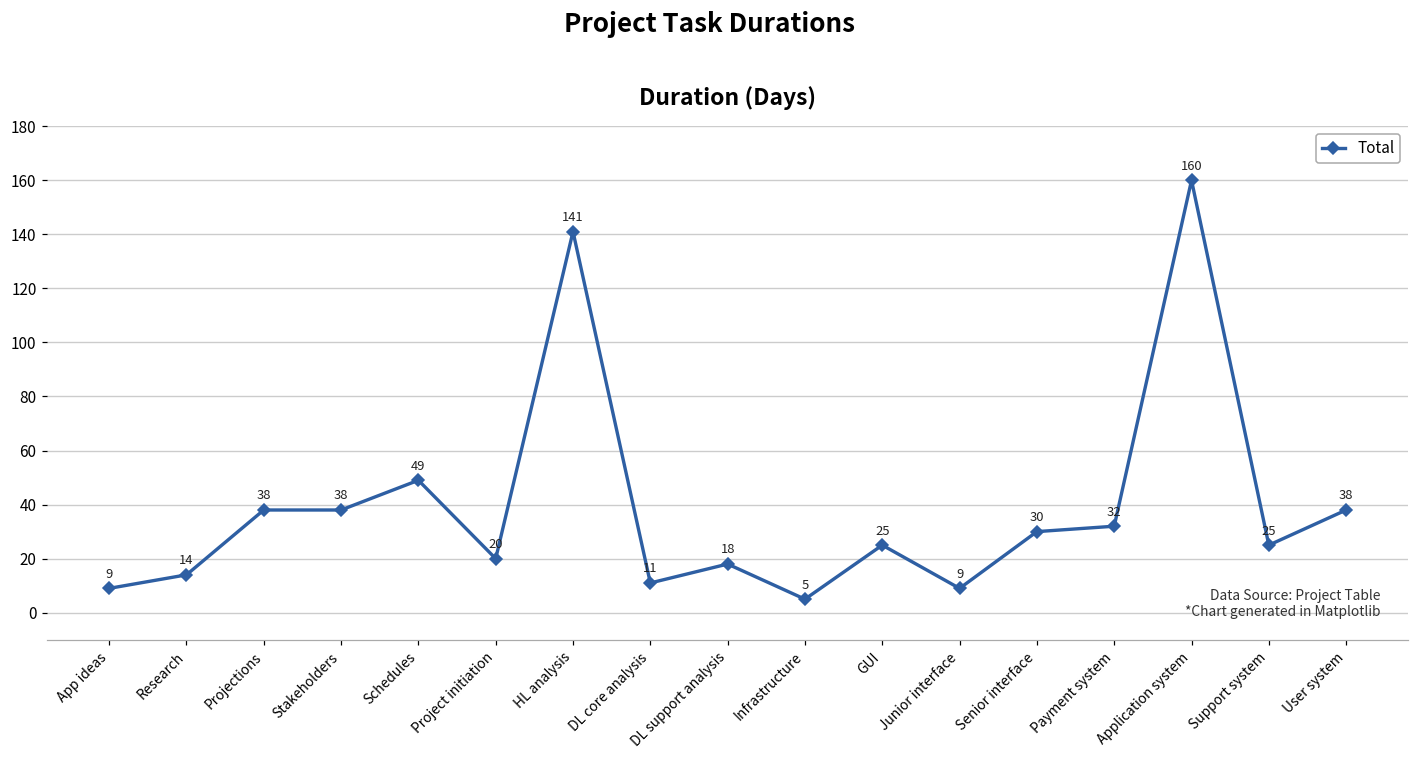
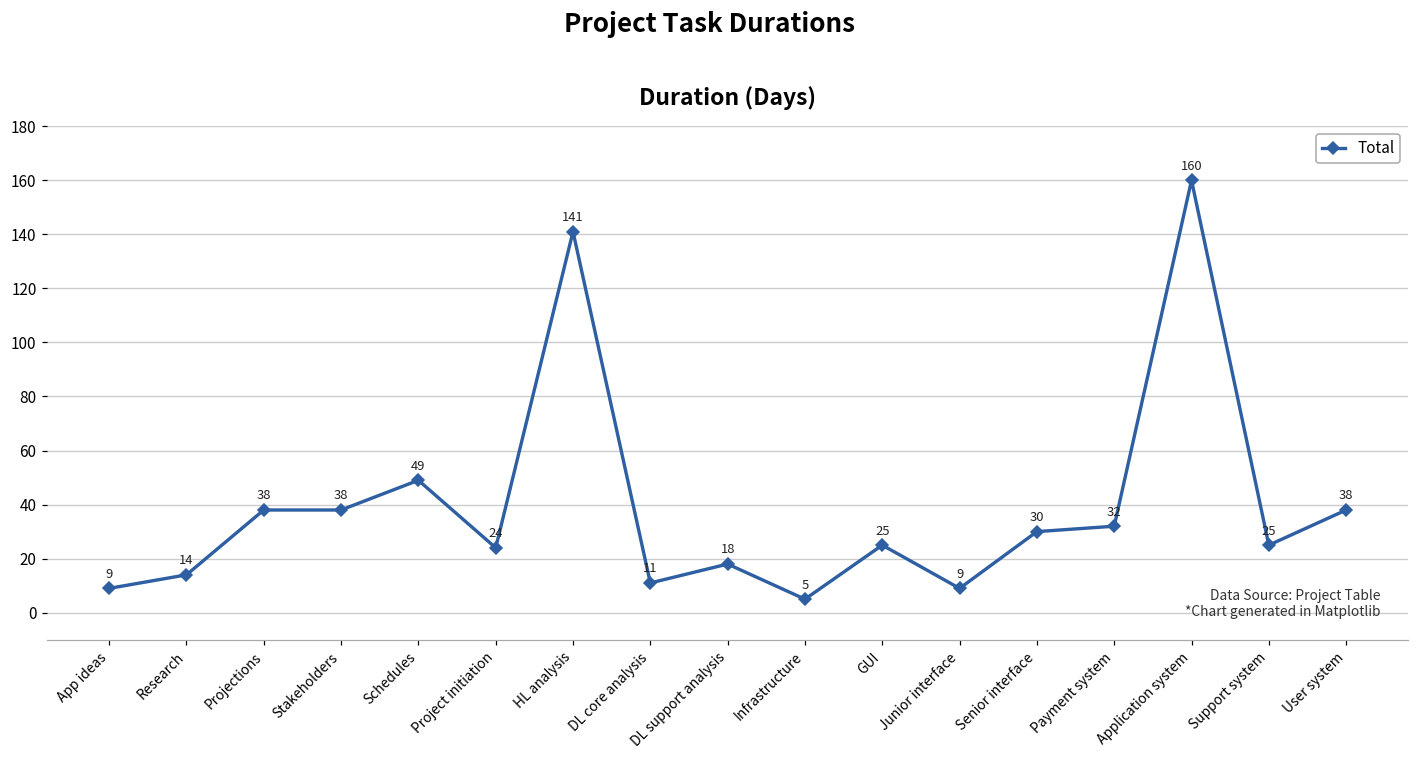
Project initiation: 20 -> 24
